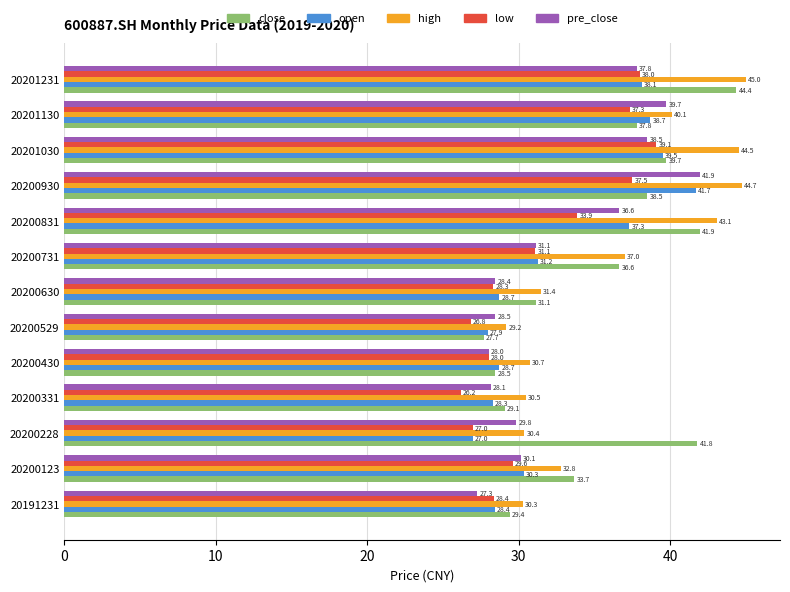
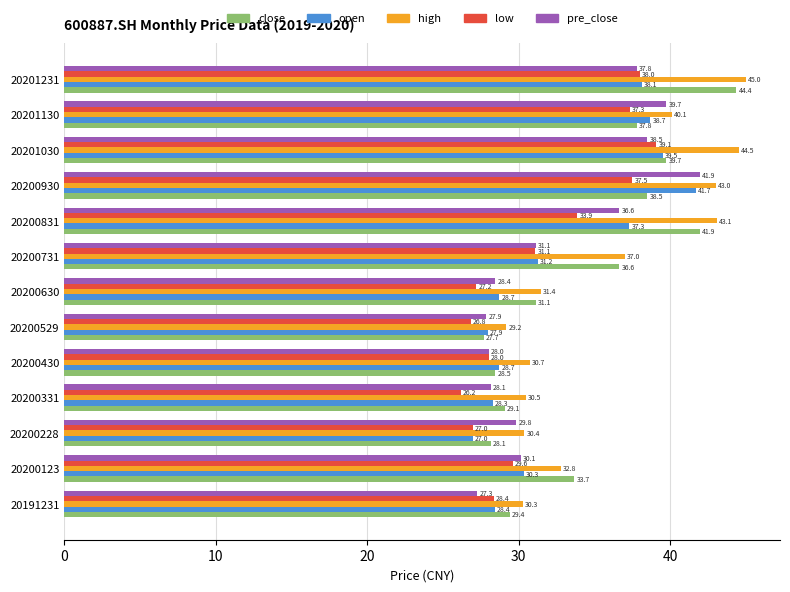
high, 20200930: 44.7 -> 43.0
low, 20200630: 28.3 -> 27.2
pre_close, 20200529: 28.5 -> 27.9
close, 20200228: 41.8 -> 28.1
